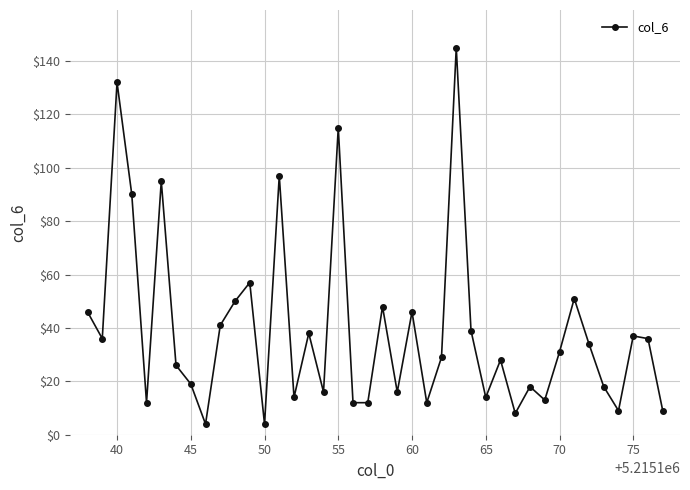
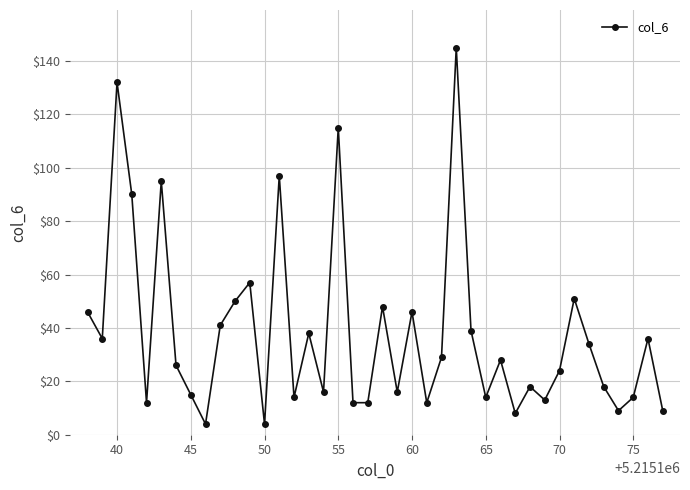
45: $19 -> $15
70: $31 -> $24
75: $37 -> $14
